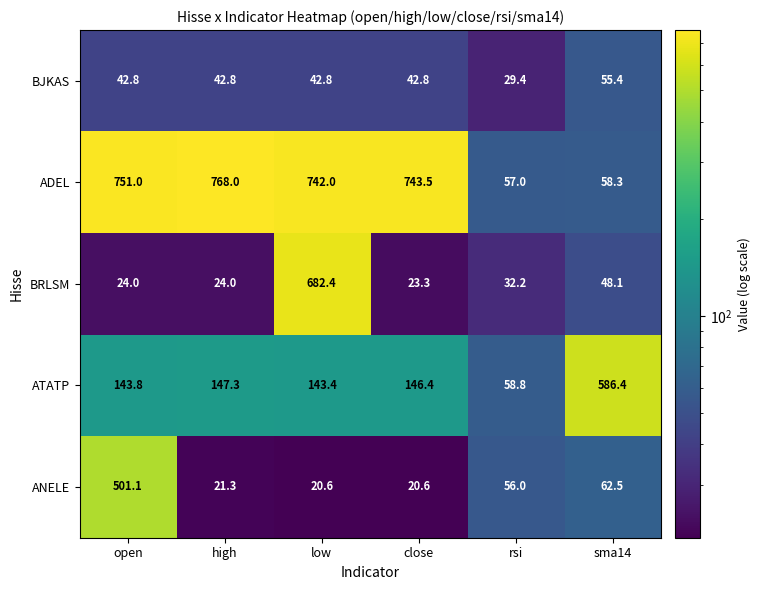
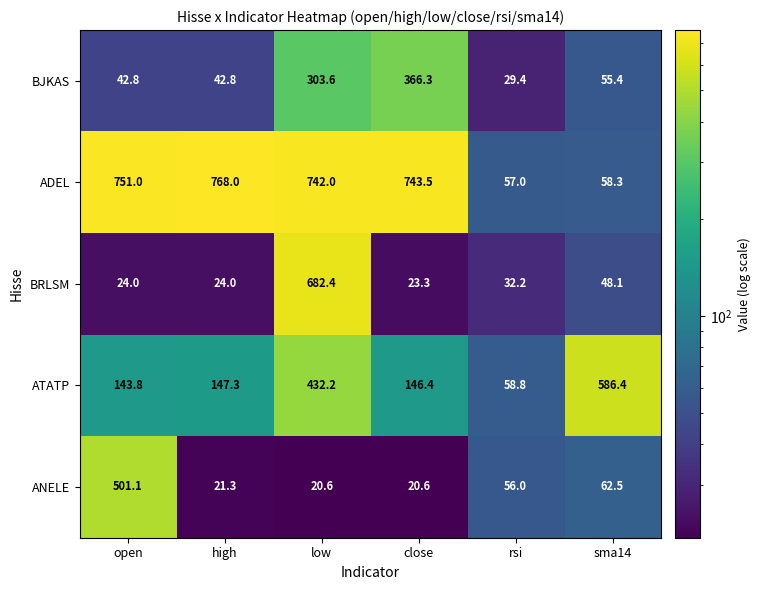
BJKAS, low: 42.8 -> 303.6
BJKAS, close: 42.8 -> 366.3
ATATP, low: 143.4 -> 432.2
